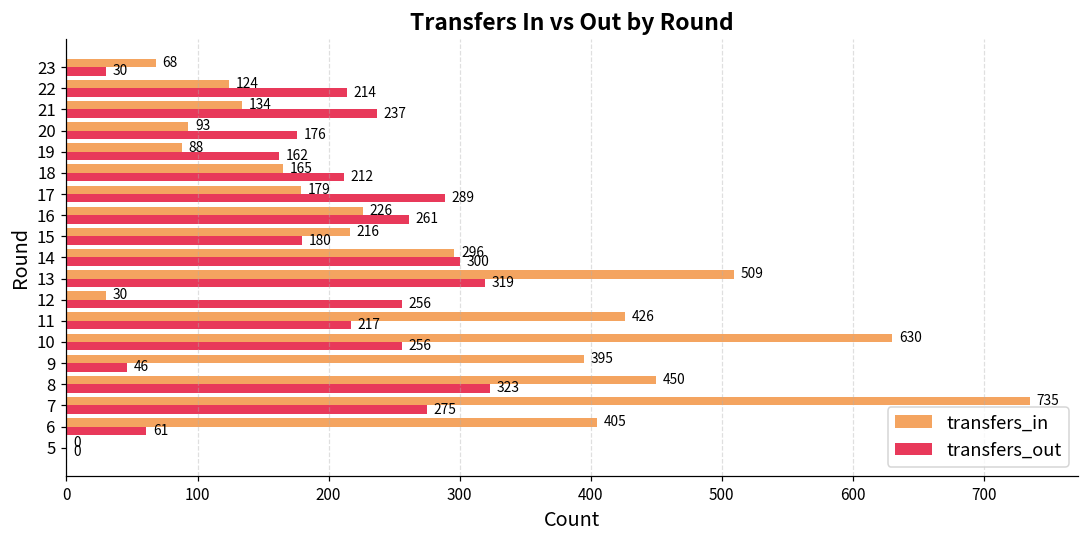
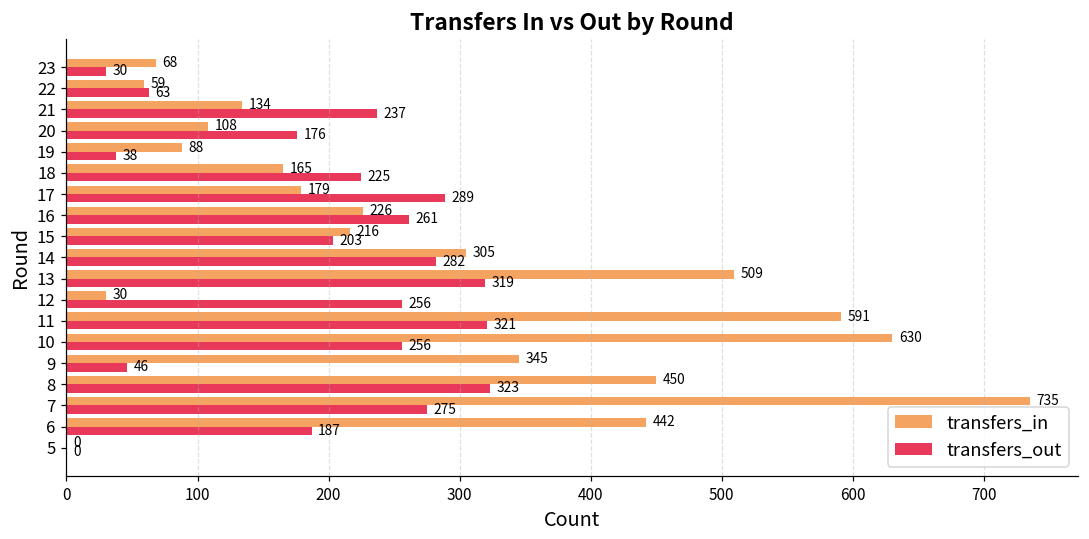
transfers_in, 22: 124 -> 59
transfers_out, 22: 214 -> 63
transfers_in, 20: 93 -> 108
transfers_out, 19: 162 -> 38
transfers_out, 18: 212 -> 225
transfers_out, 15: 180 -> 203
transfers_in, 14: 296 -> 305
transfers_out, 14: 300 -> 282
transfers_in, 11: 426 -> 591
transfers_out, 11: 217 -> 321
transfers_in, 9: 395 -> 345
transfers_in, 6: 405 -> 442
transfers_out, 6: 61 -> 187
